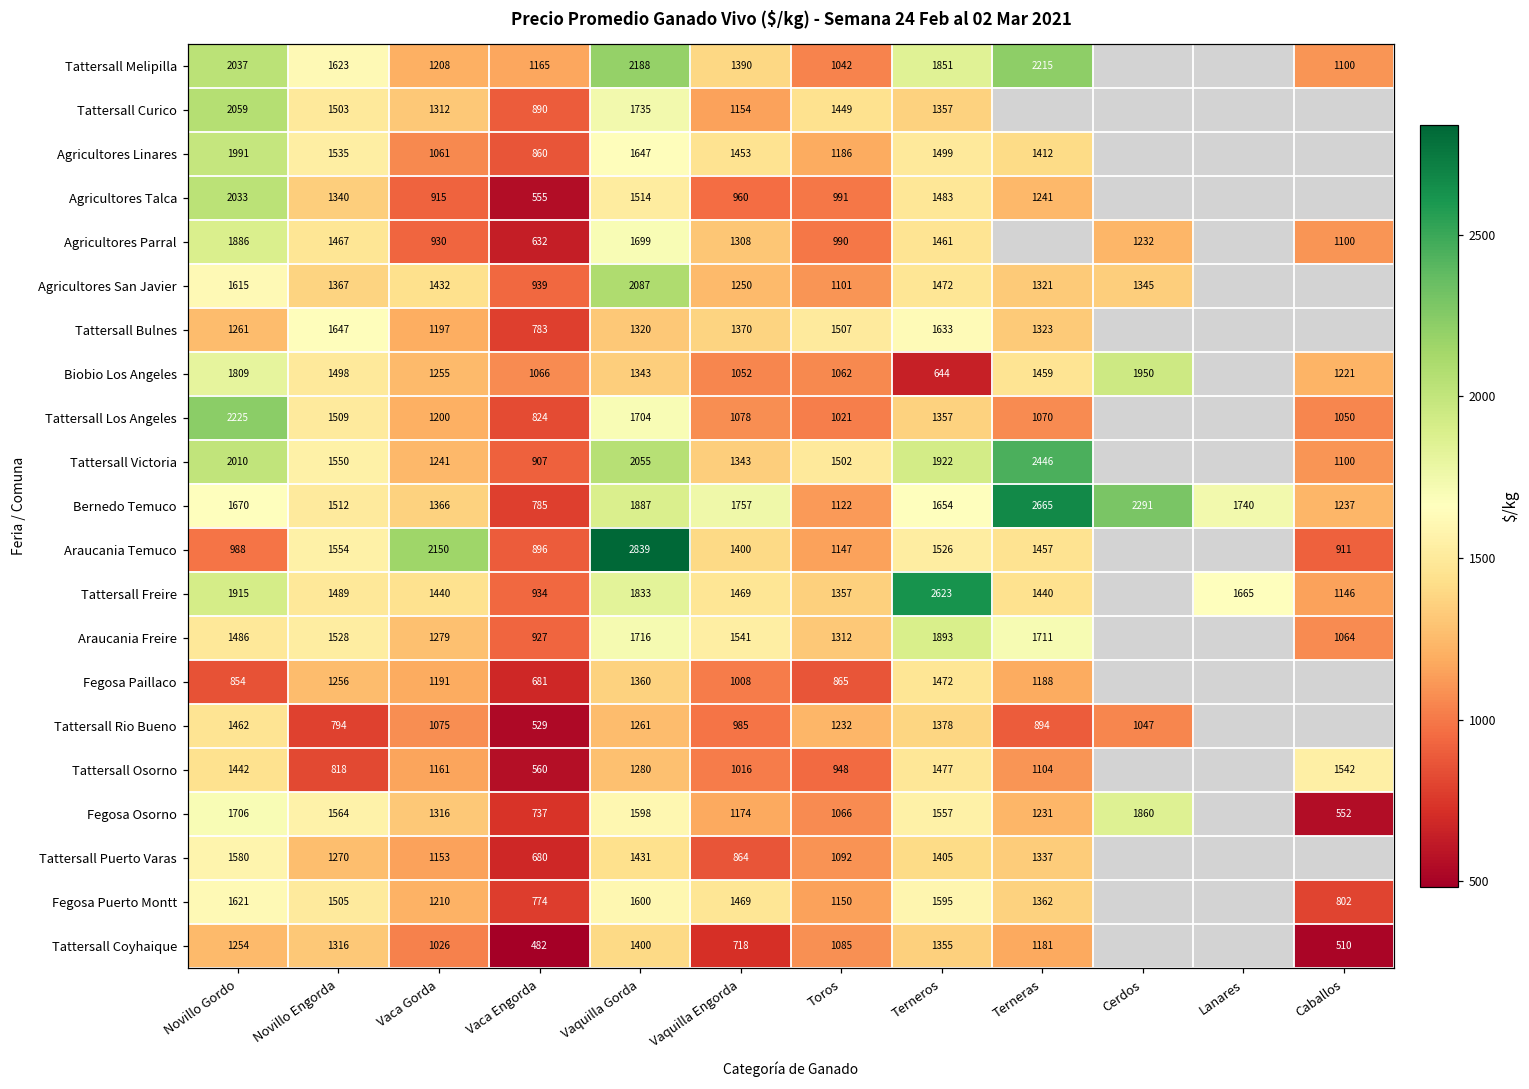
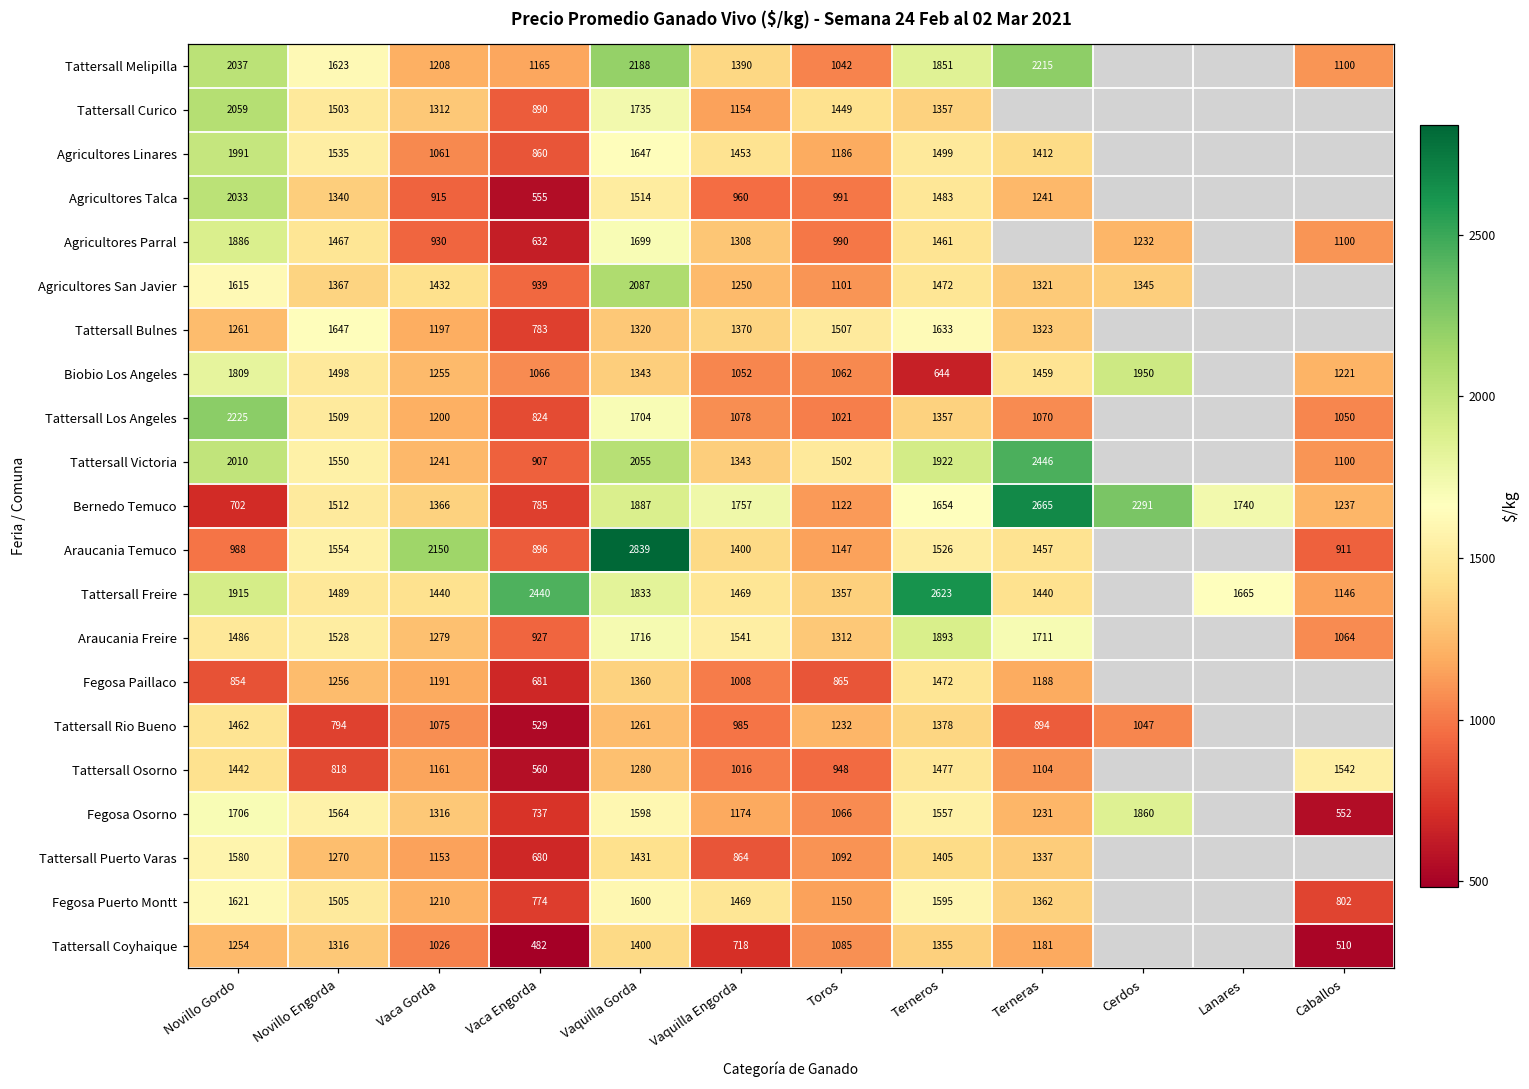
Bernedo Temuco, Novillo Gordo: 1670 -> 702
Tattersall Freire, Vaca Engorda: 934 -> 2440
